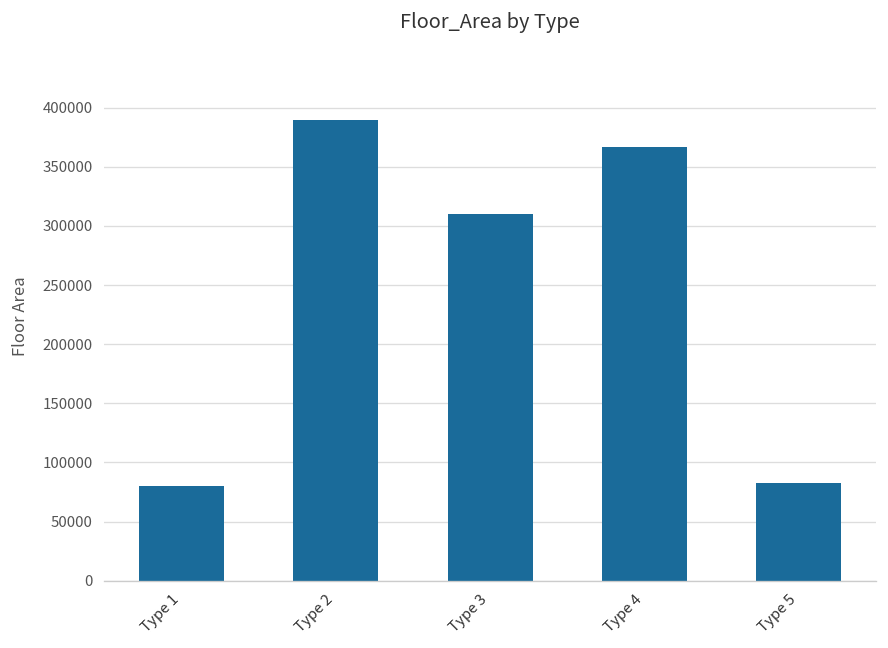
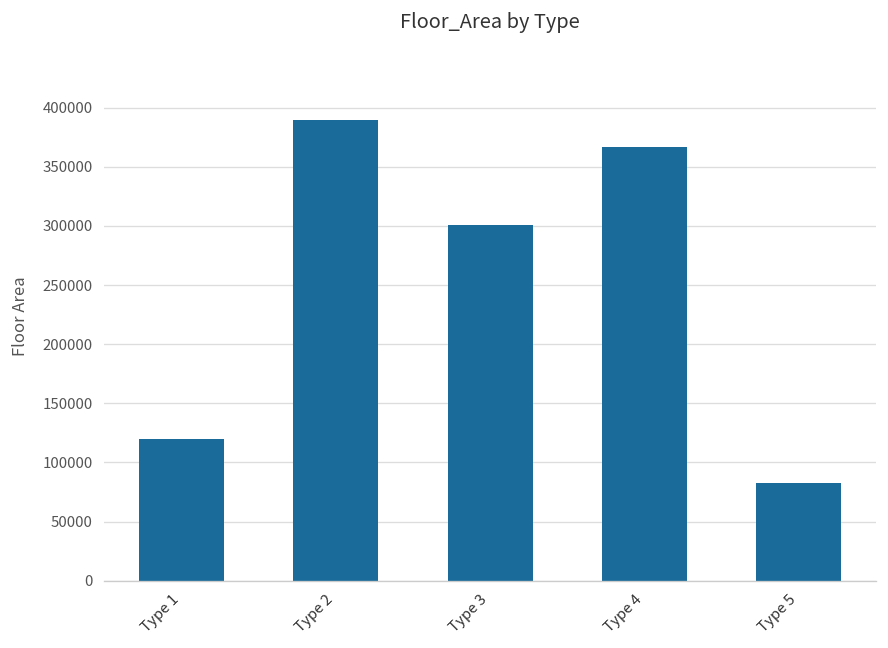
Type 1: 80000 -> 120000
Type 3: 310000 -> 300000
